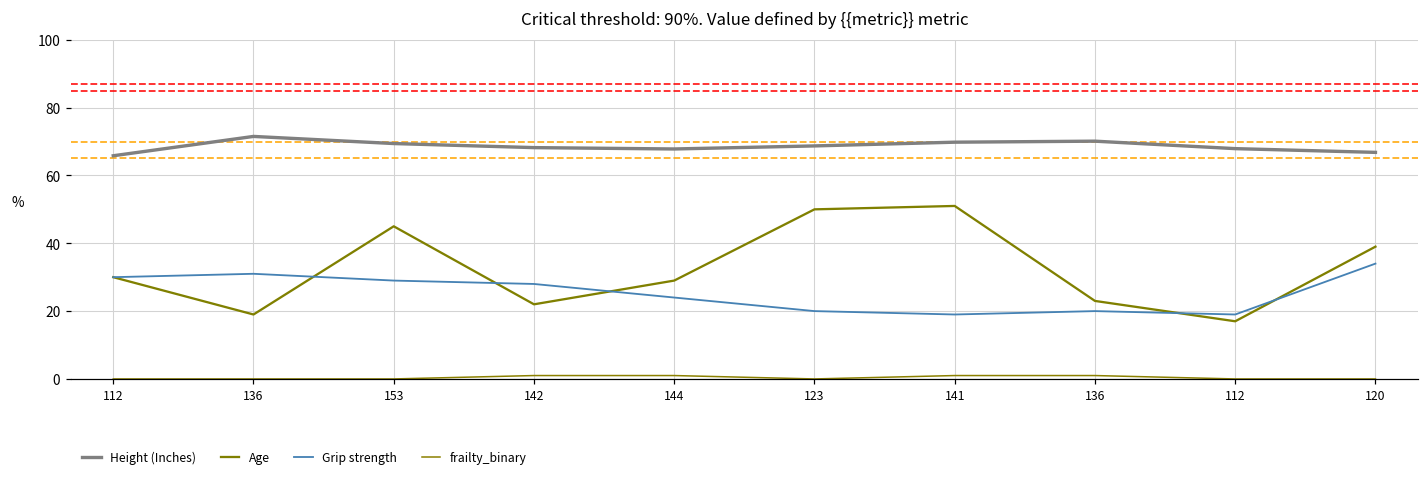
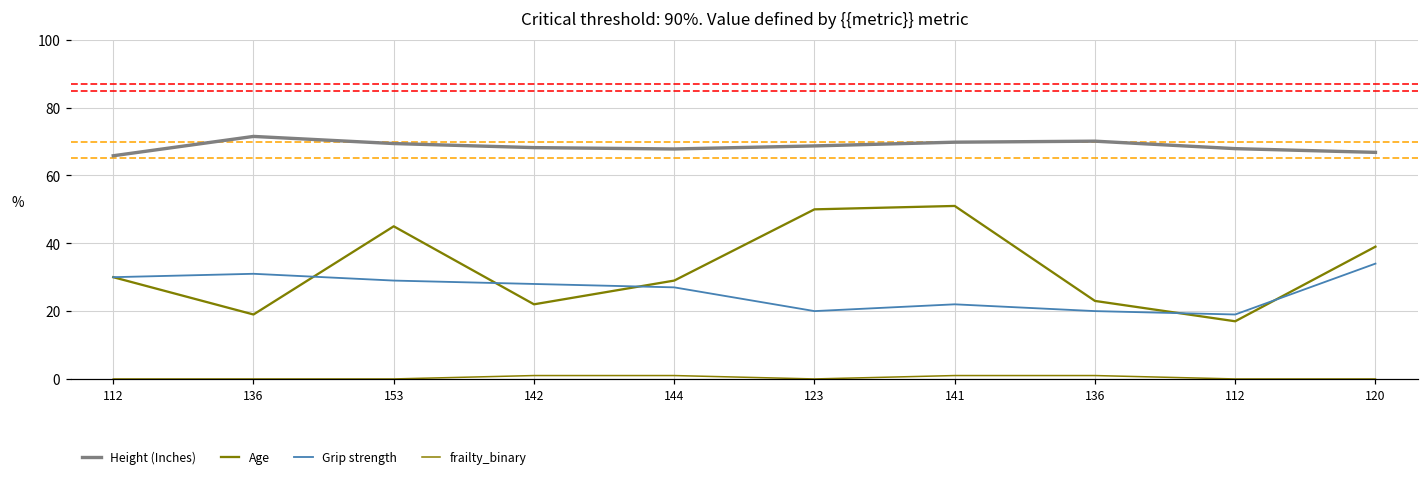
Grip strength, 144: 24 -> 27
Grip strength, 141: 19 -> 22
